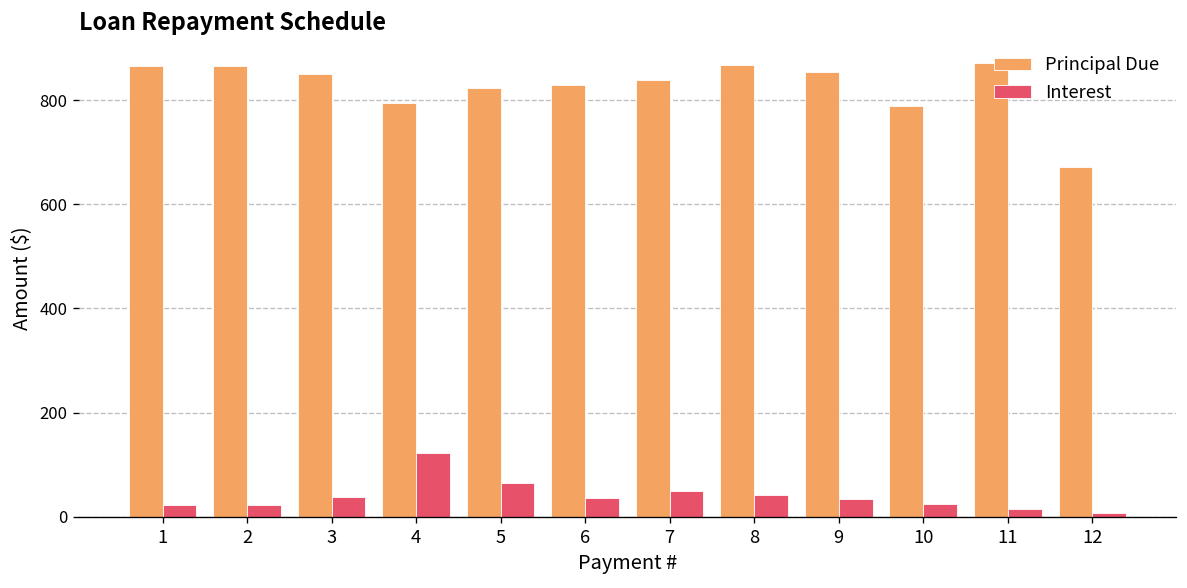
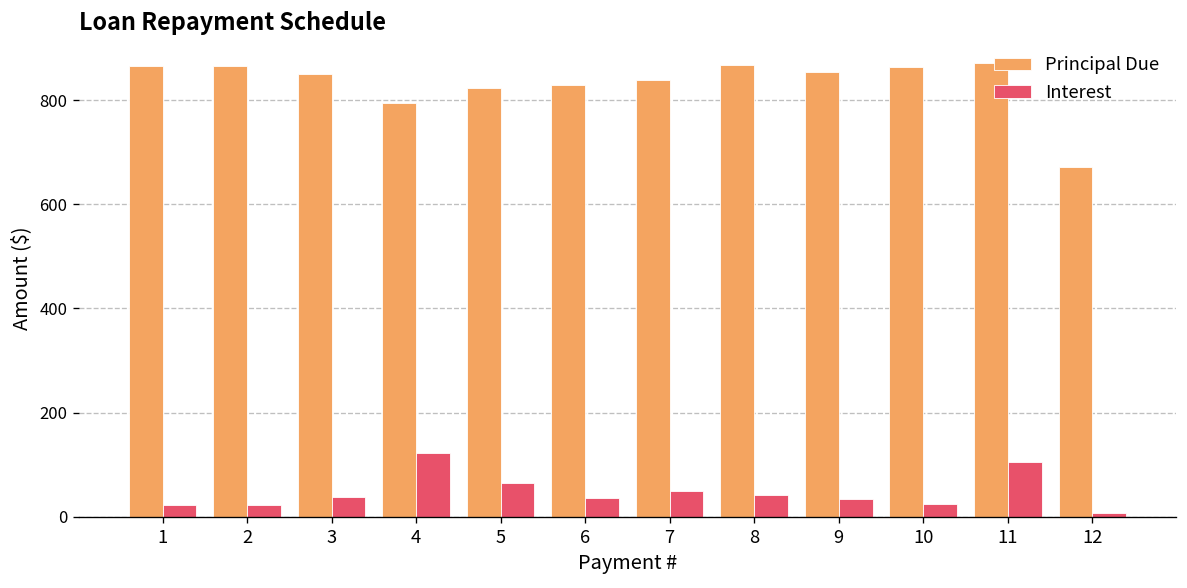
Principal Due, 10: 790 -> 860
Interest, 11: 20 -> 110
